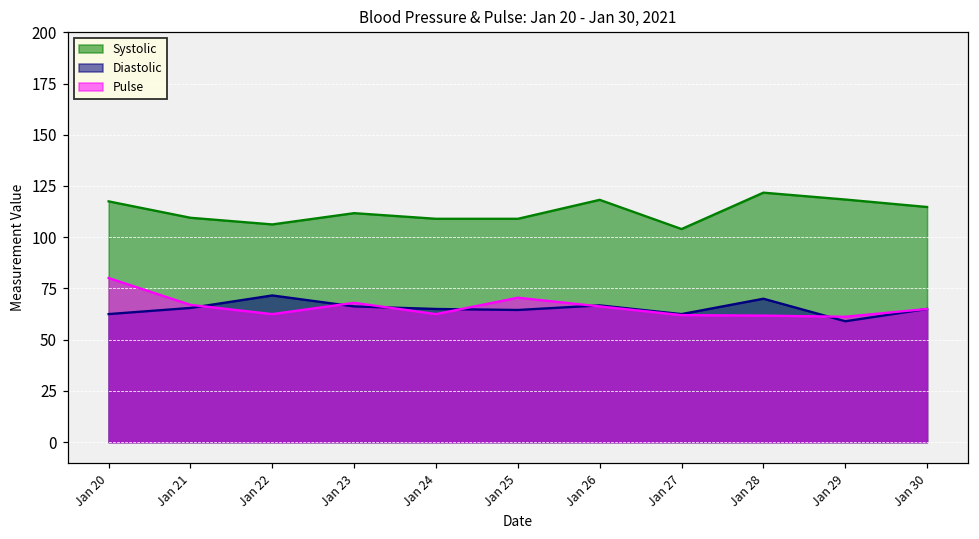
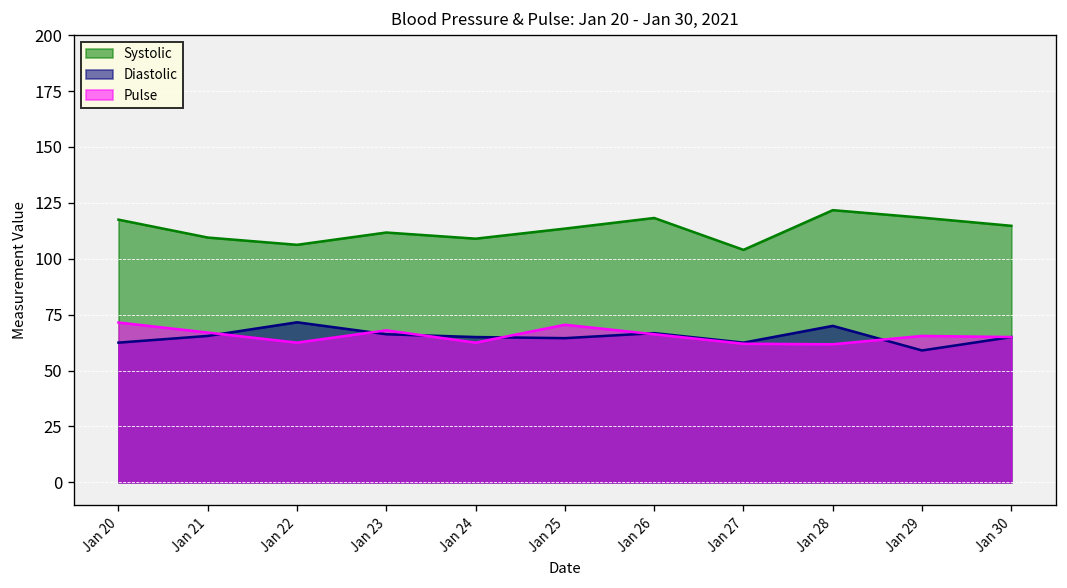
Pulse, Jan 20: 80 -> 72
Systolic, Jan 25: 109 -> 114
Pulse, Jan 29: 61 -> 66
